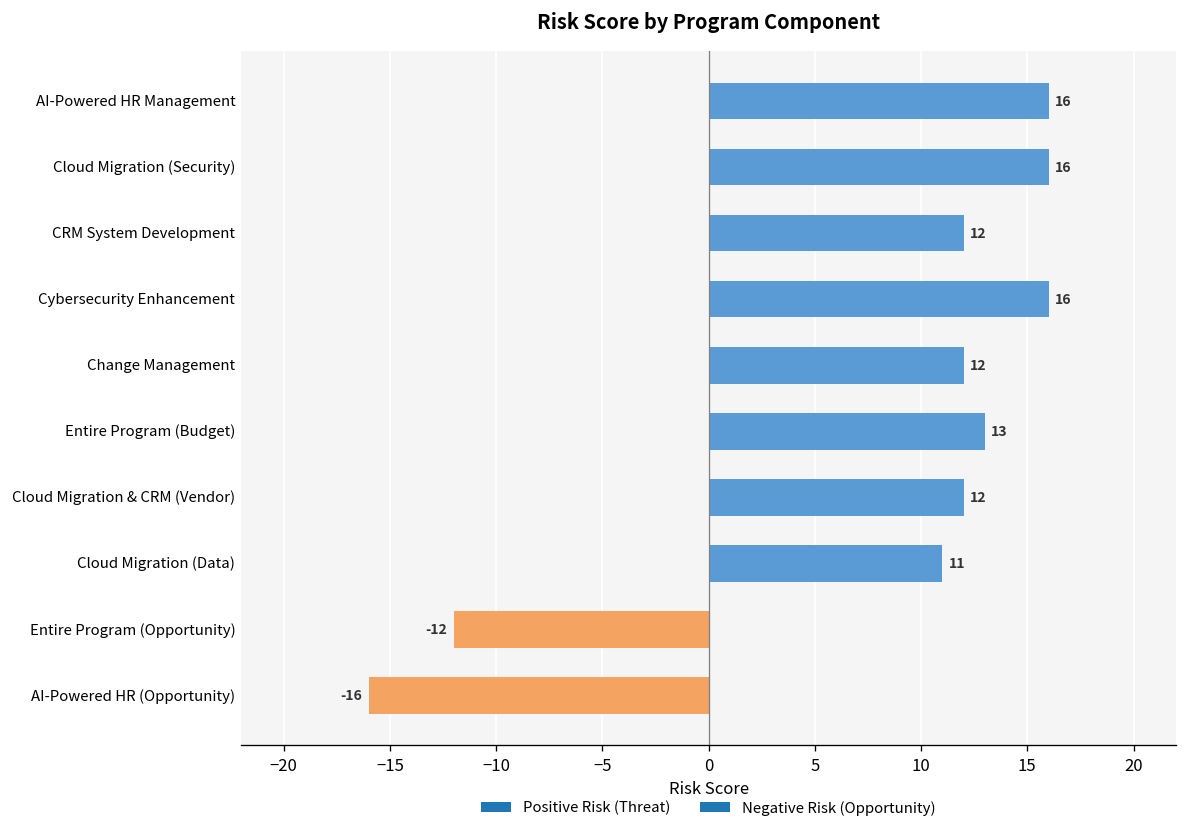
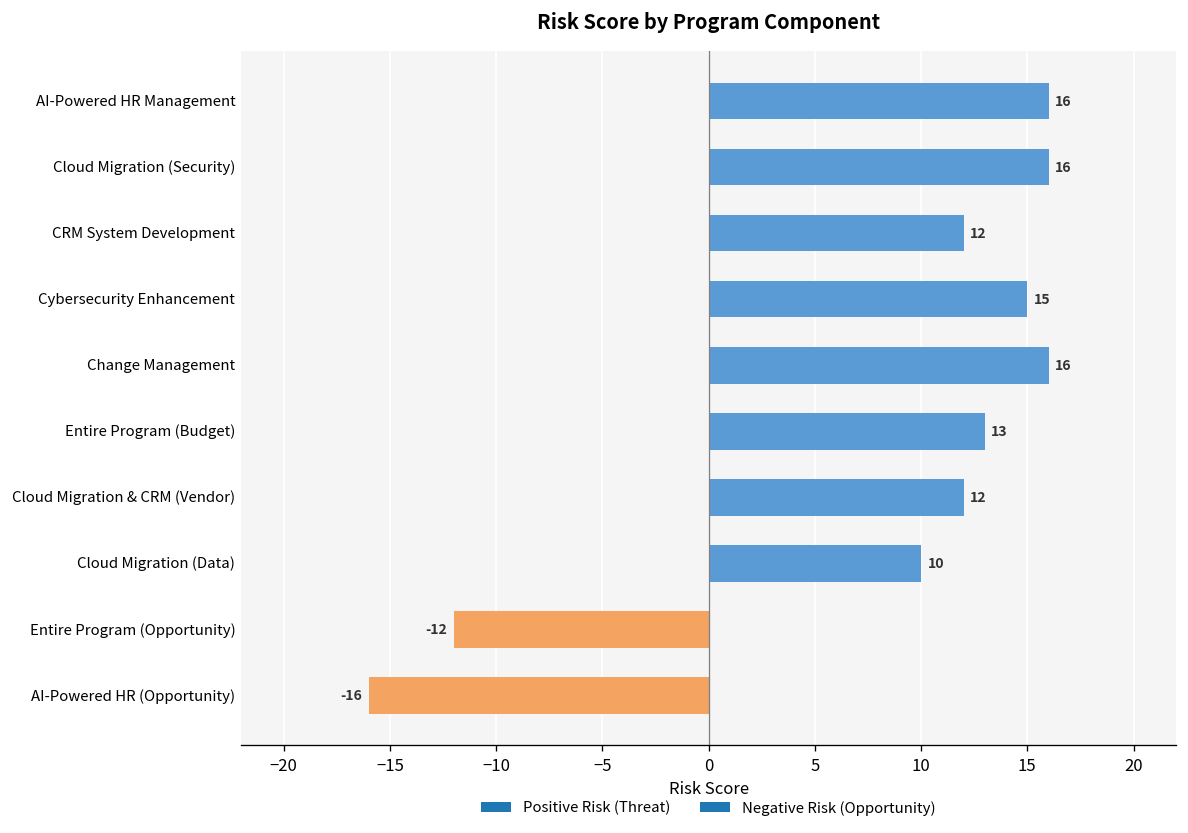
Cybersecurity Enhancement: 16 -> 15
Change Management: 12 -> 16
Cloud Migration (Data): 11 -> 10
